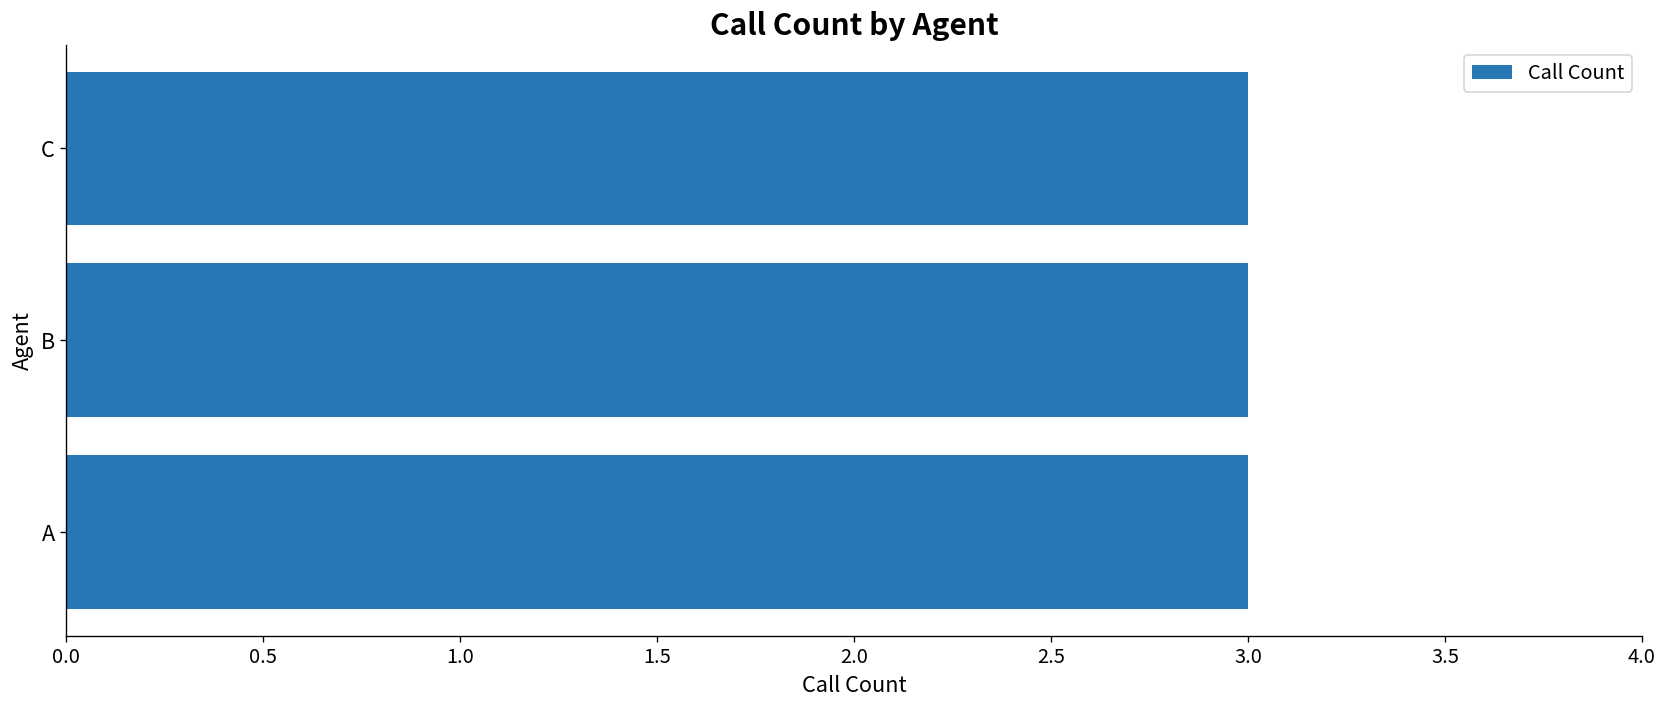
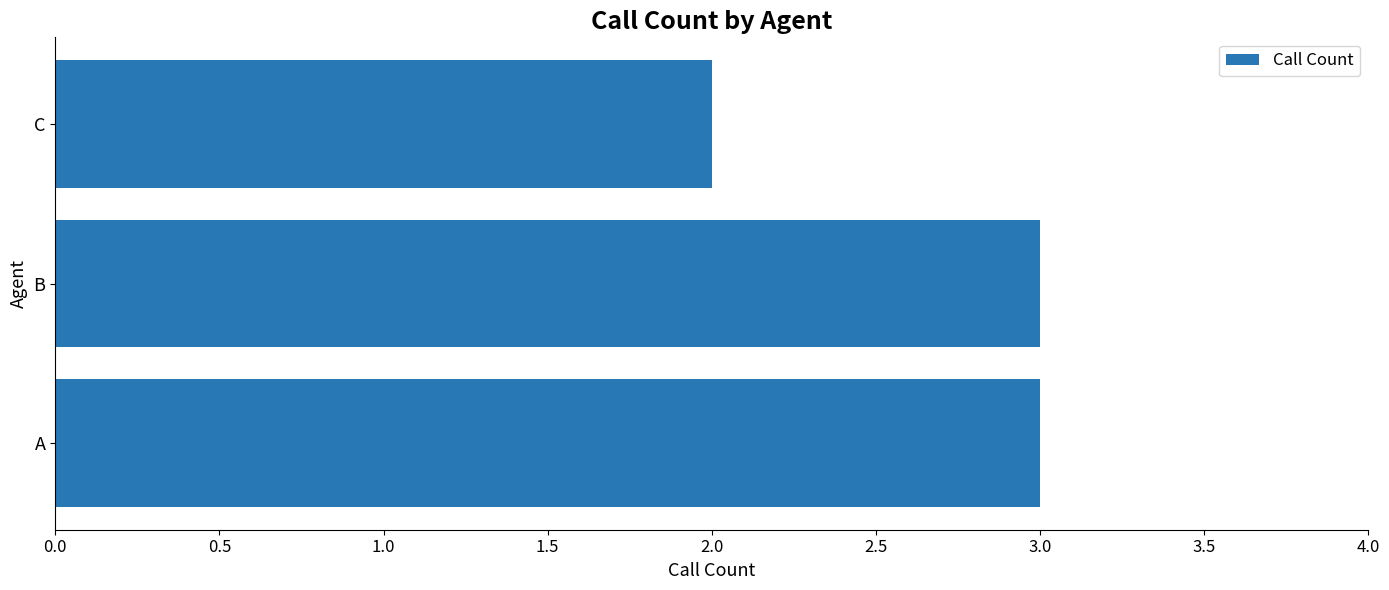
C: 3 -> 2
